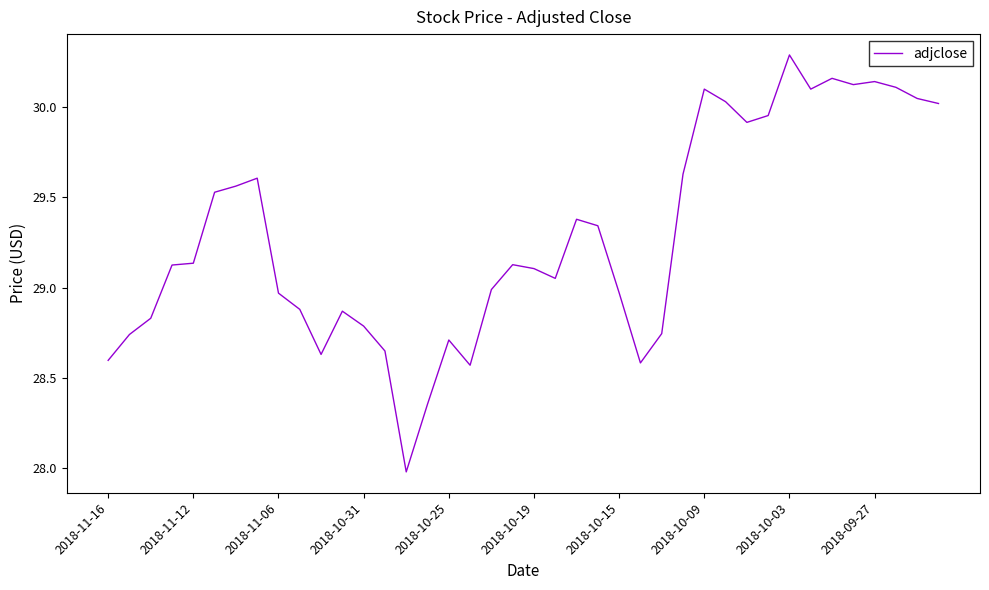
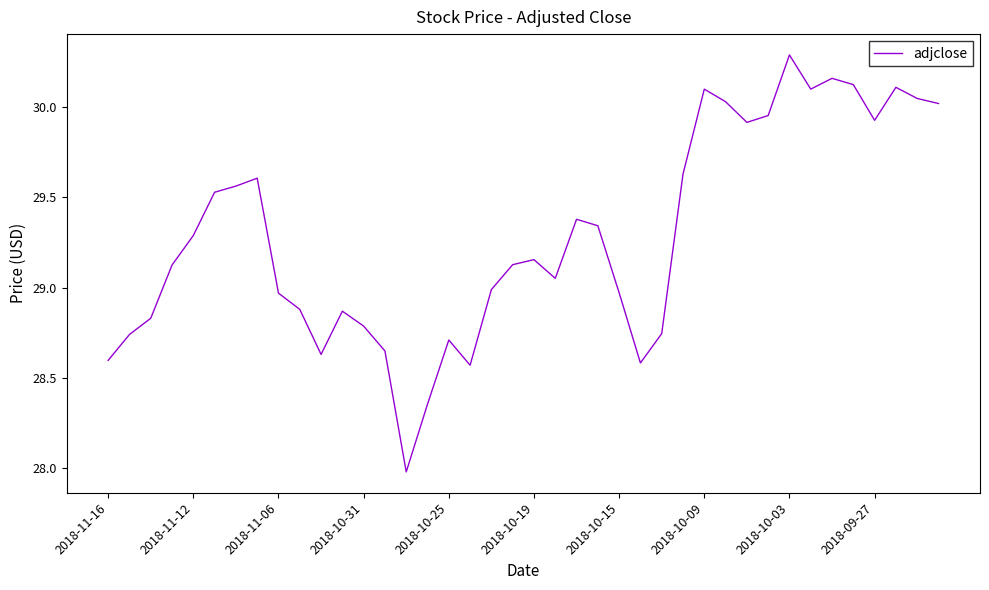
2018-11-12: 29.14 -> 29.29
2018-10-19: 29.11 -> 29.15
2018-09-27: 30.14 -> 29.93
